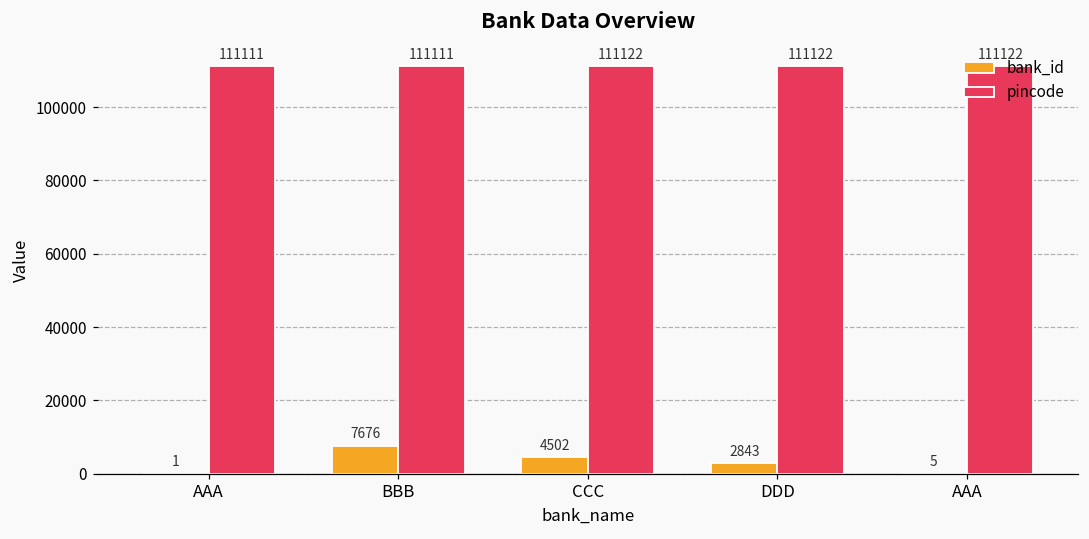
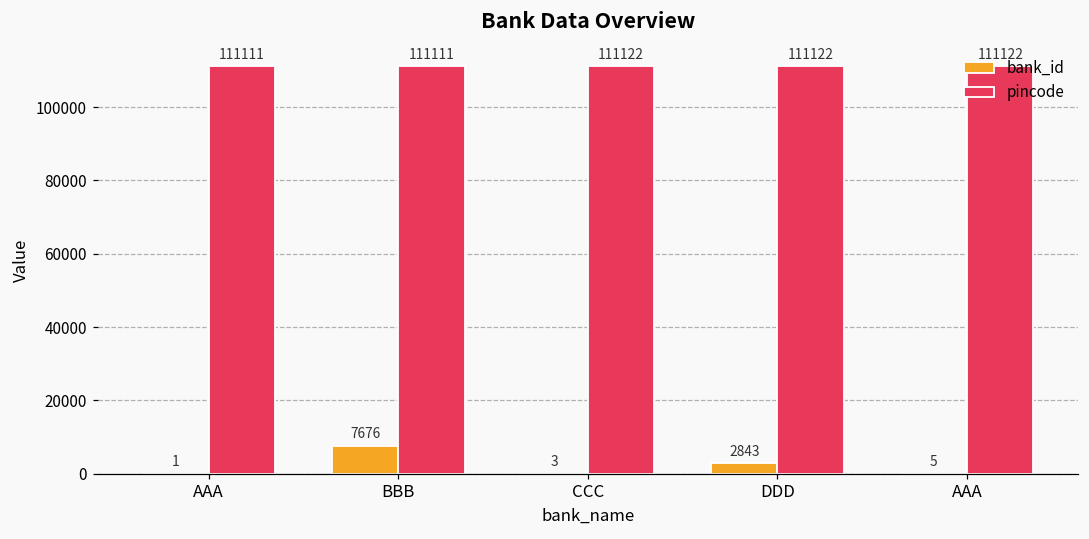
bank_id, CCC: 4502 -> 3
